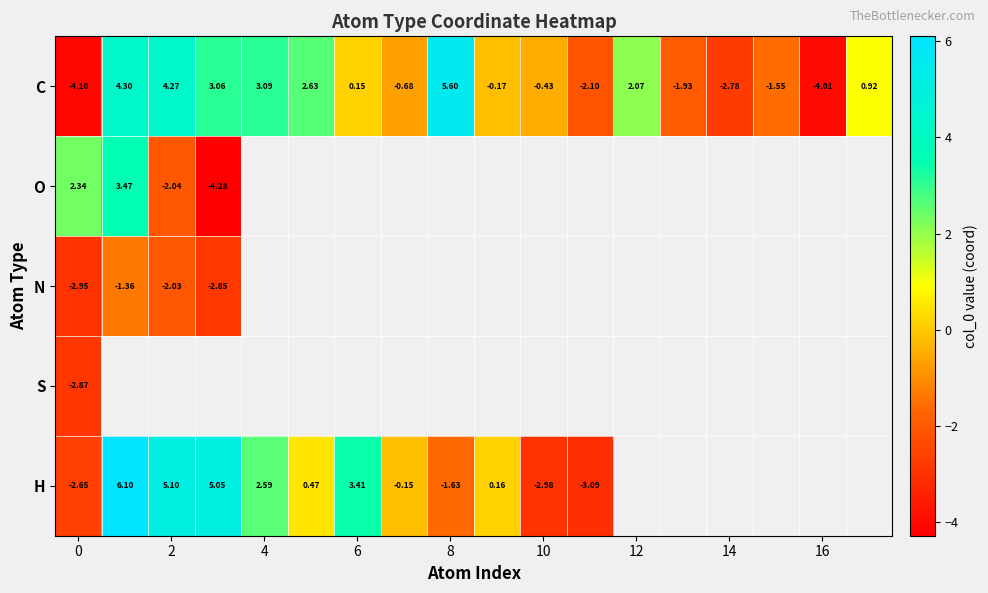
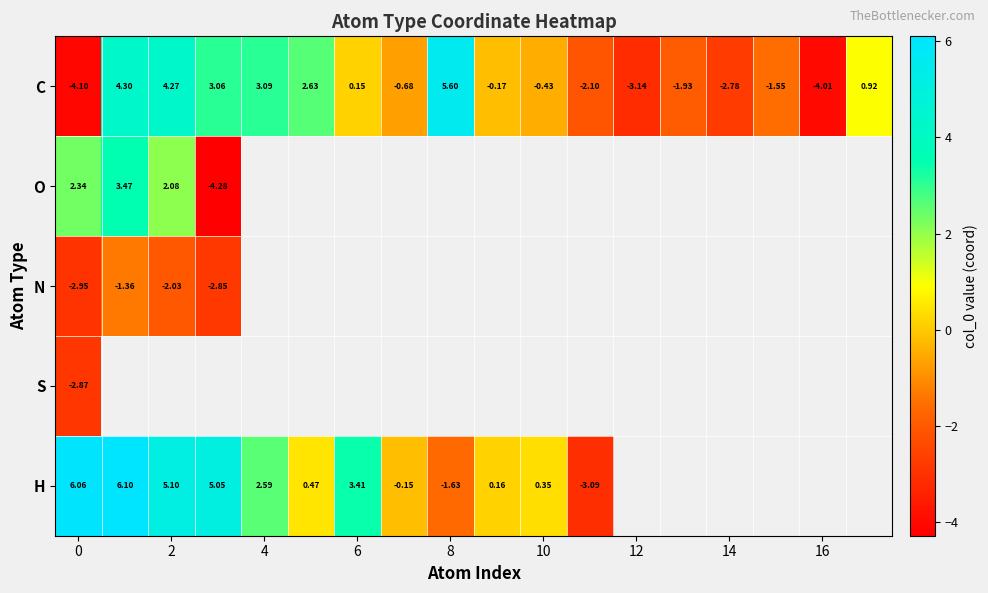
C, 12: 2.07 -> -3.14
O, 2: -2.04 -> 2.08
H, 0: -2.65 -> 6.06
H, 10: -2.98 -> 0.35
